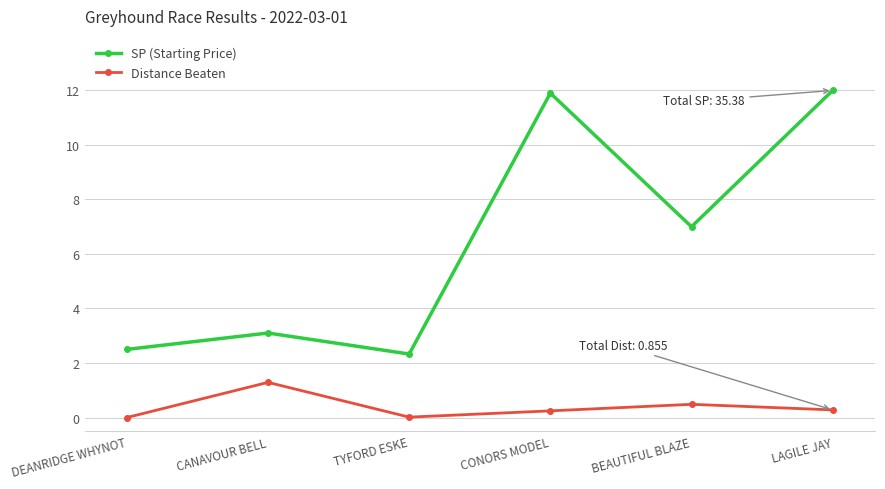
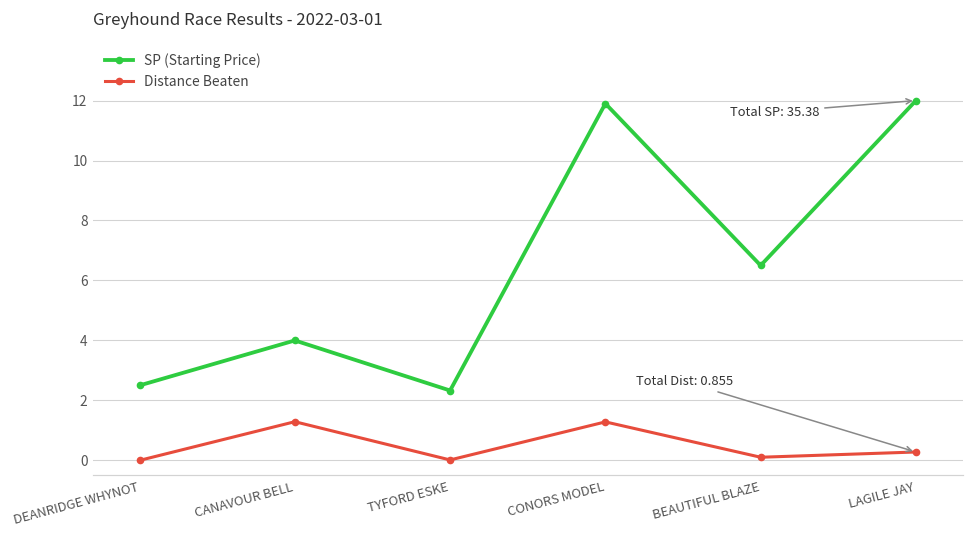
SP (Starting Price), CANAVOUR BELL: 3.1 -> 4.0
Distance Beaten, CONORS MODEL: 0.2 -> 1.3
SP (Starting Price), BEAUTIFUL BLAZE: 7.0 -> 6.5
Distance Beaten, BEAUTIFUL BLAZE: 0.5 -> 0.1
